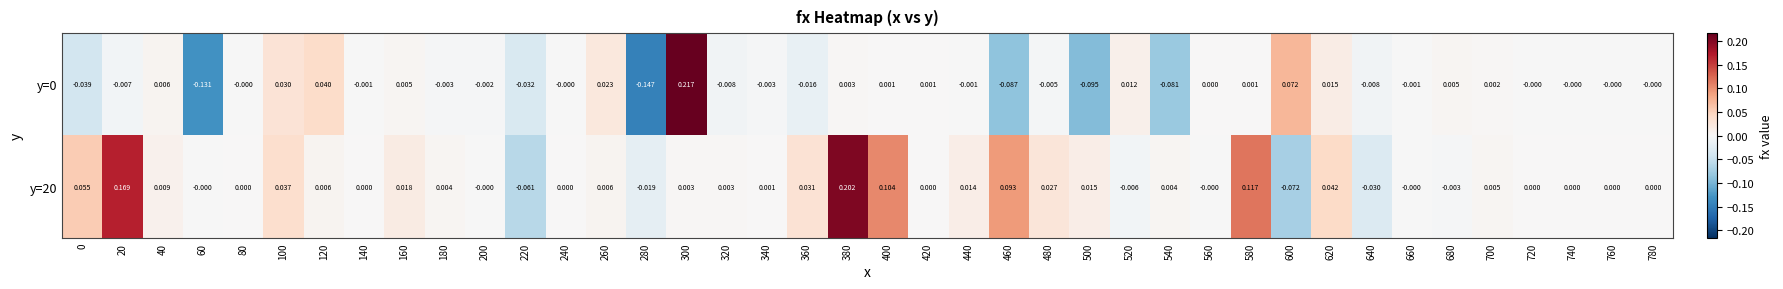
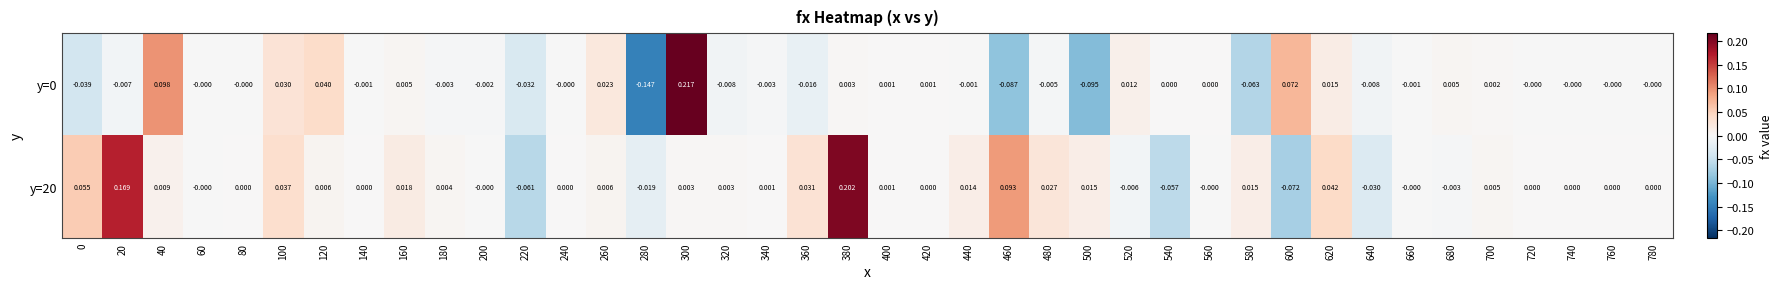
y=0, 40: 0.006 -> 0.098
y=0, 60: -0.131 -> -0.000
y=0, 540: -0.081 -> 0.000
y=0, 580: 0.001 -> -0.063
y=20, 400: 0.104 -> 0.001
y=20, 540: 0.004 -> -0.057
y=20, 580: 0.117 -> 0.015
